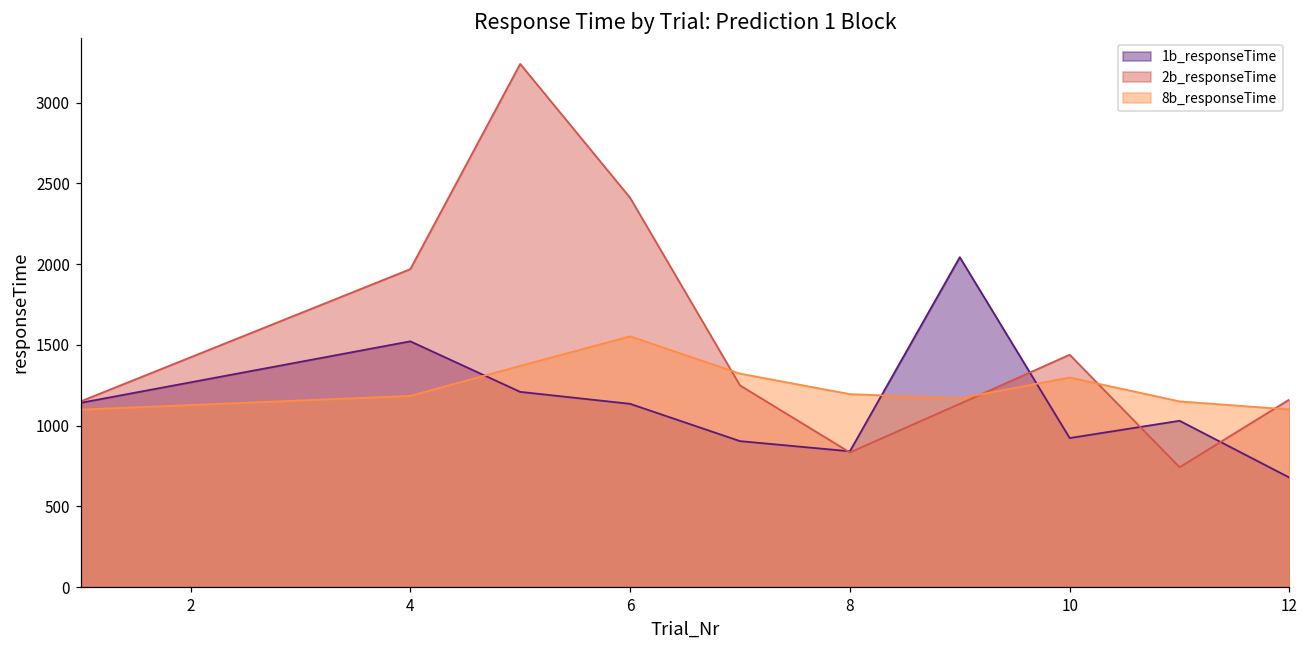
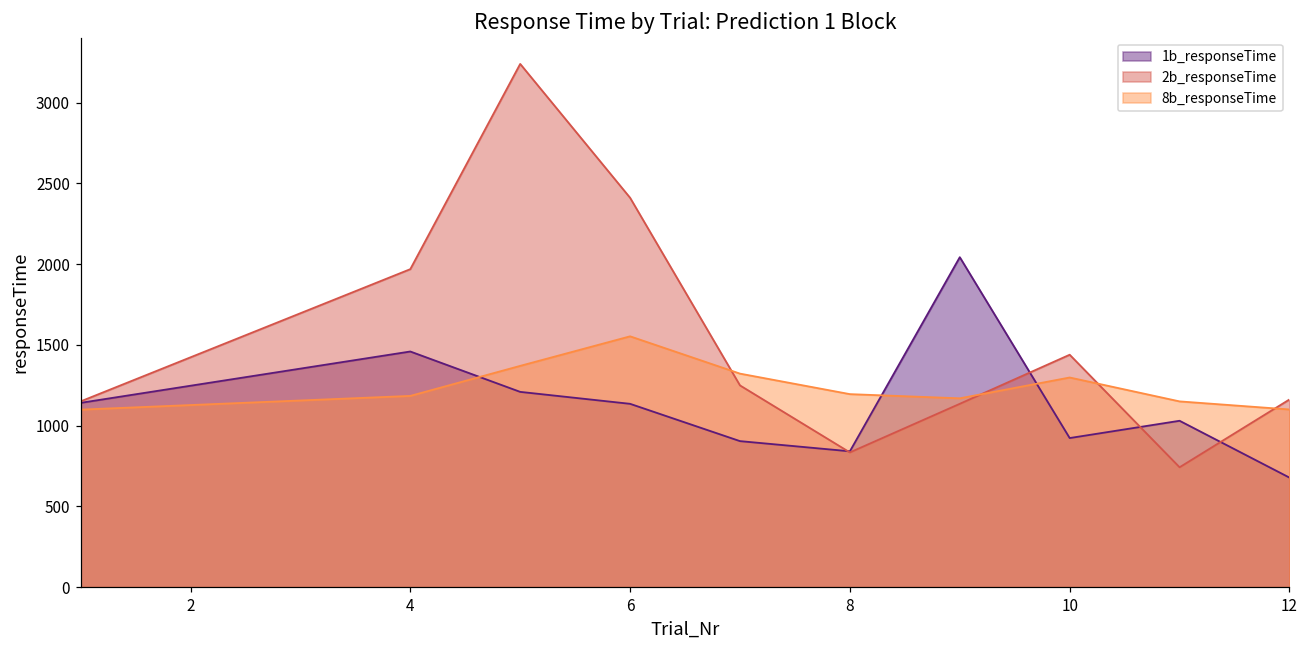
1b_responseTime, 4: 1520 -> 1460
